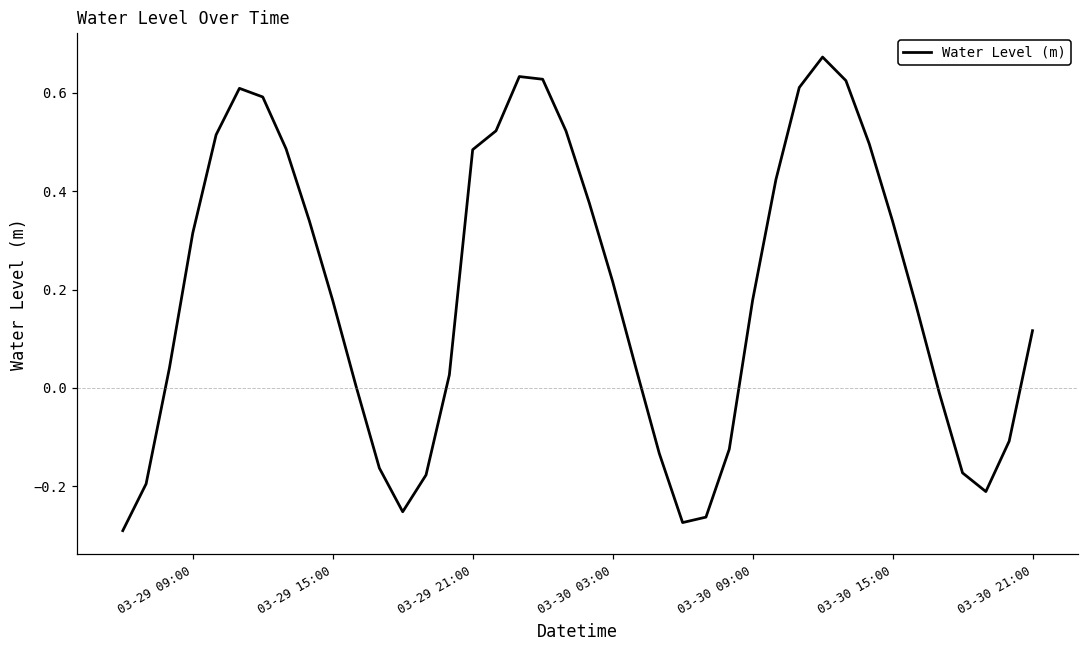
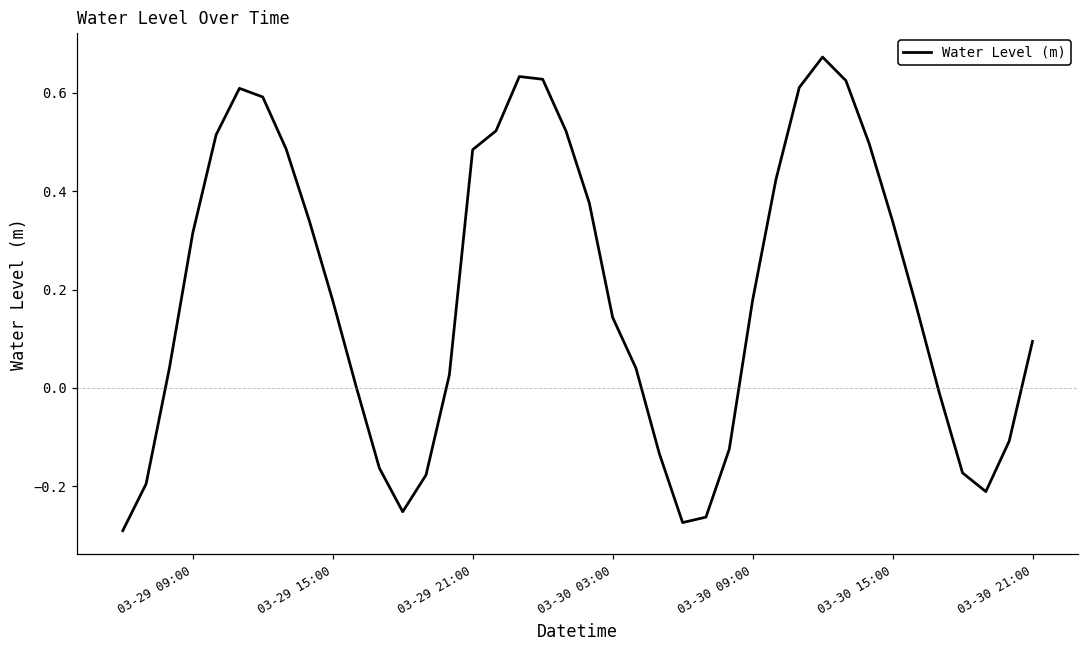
03-30 03:00: 0.22 -> 0.14
03-30 21:00: 0.12 -> 0.09
